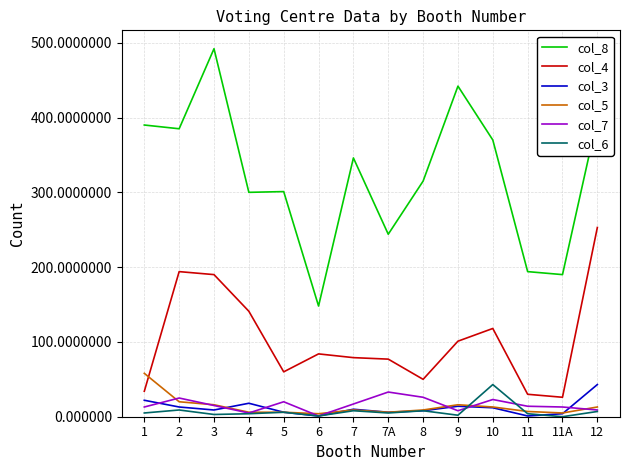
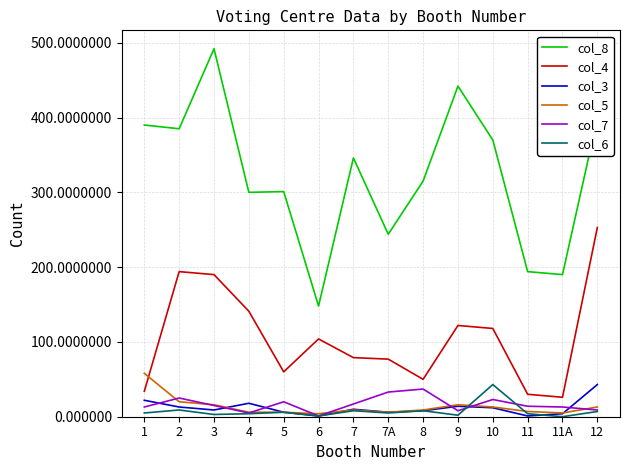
col_4, 6: 80 -> 100
col_7, 8: 30 -> 40
col_4, 9: 100 -> 120
